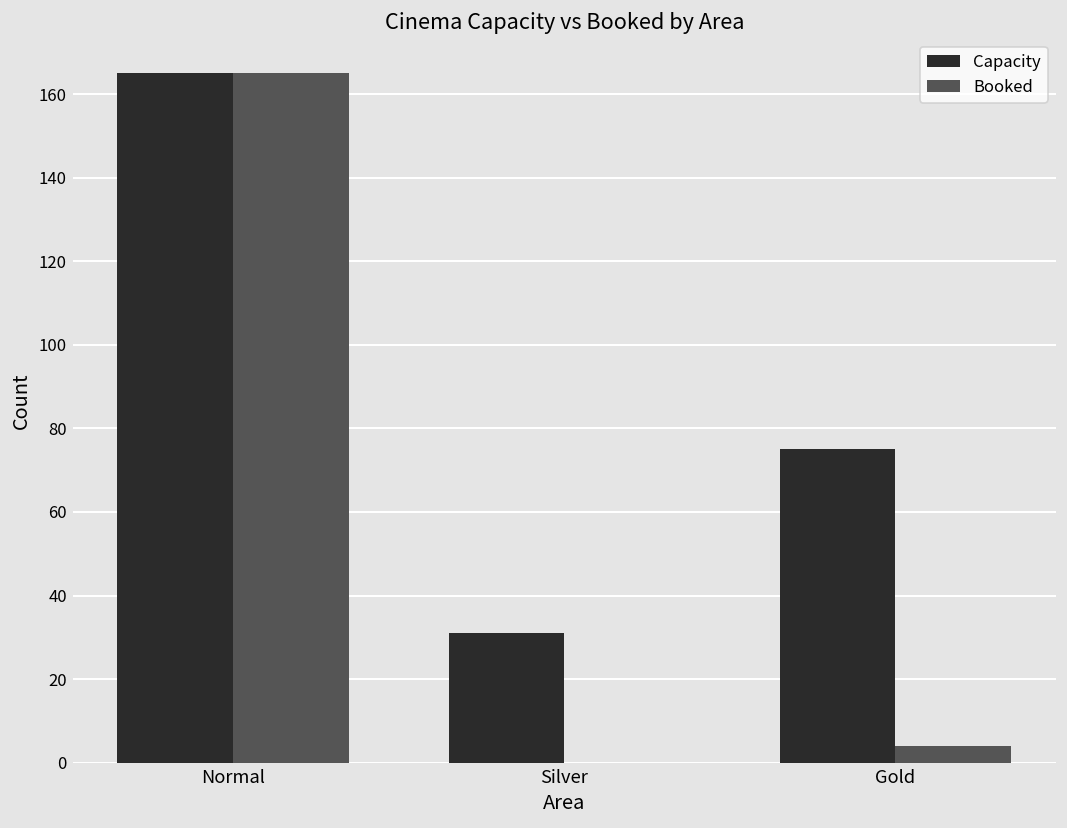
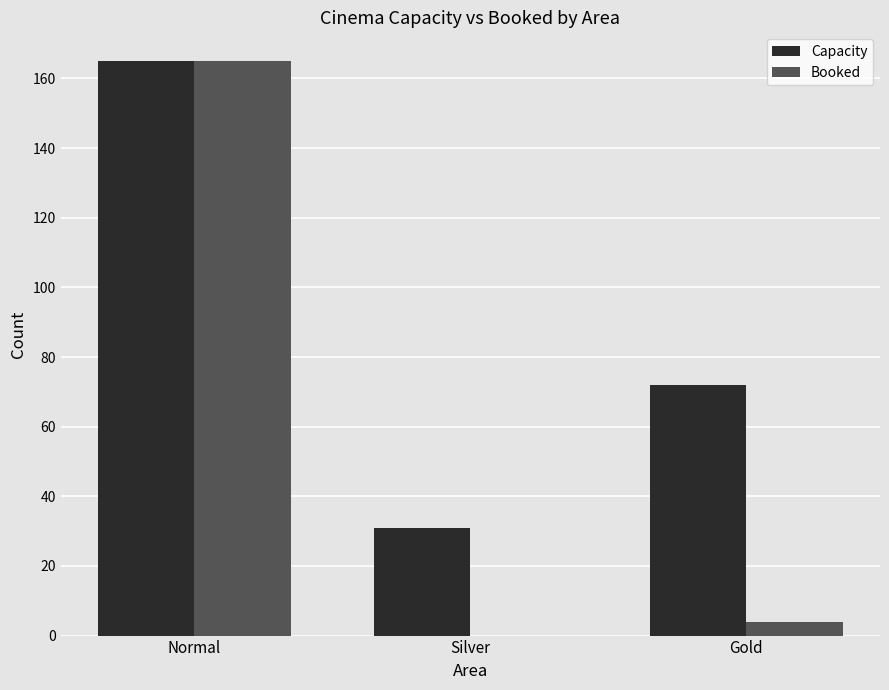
Capacity, Gold: 75 -> 72
